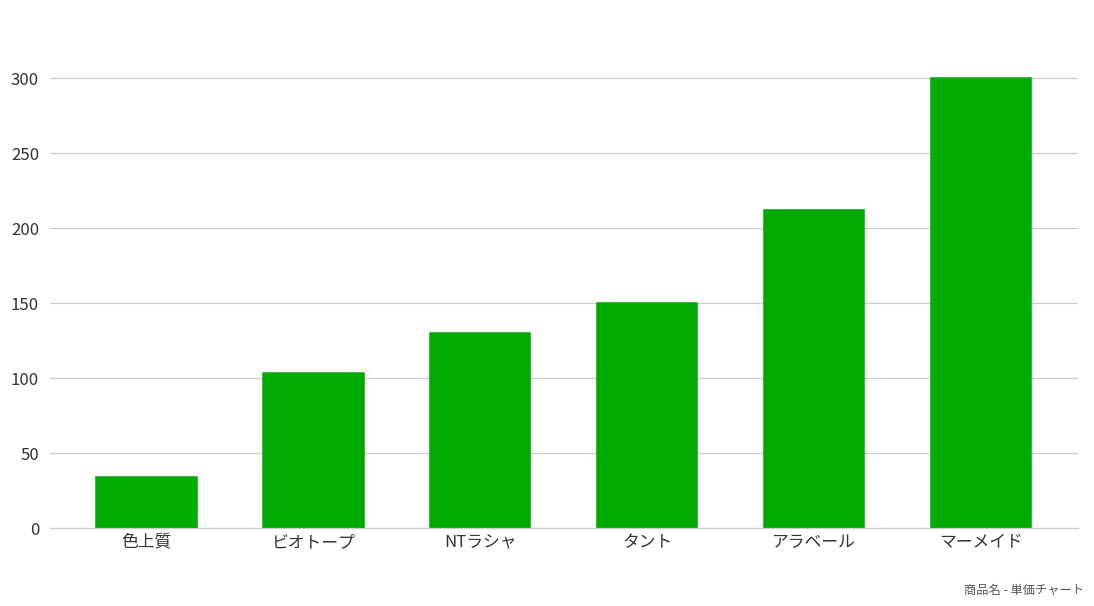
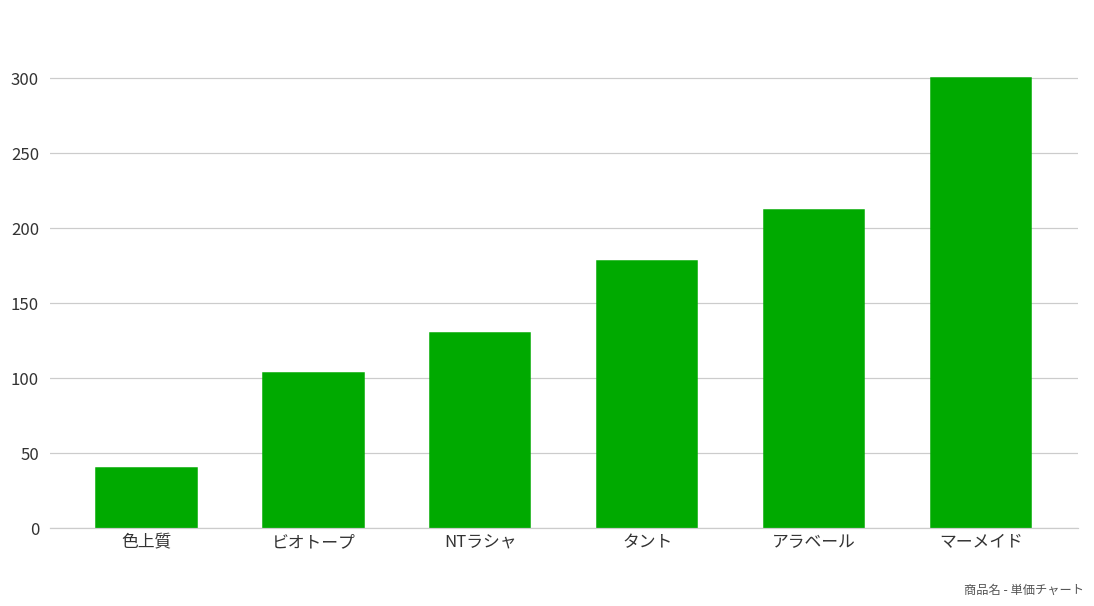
色上質: 34 -> 40
タント: 150 -> 178
